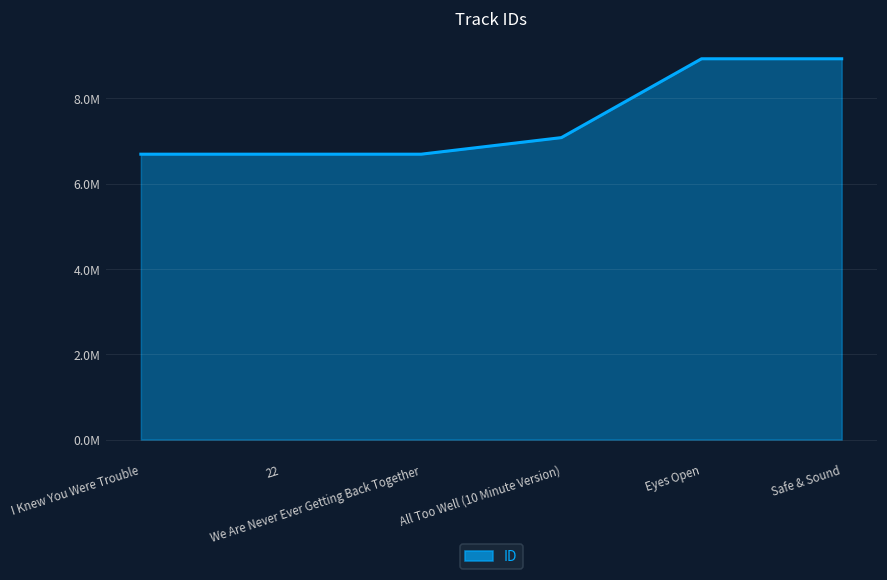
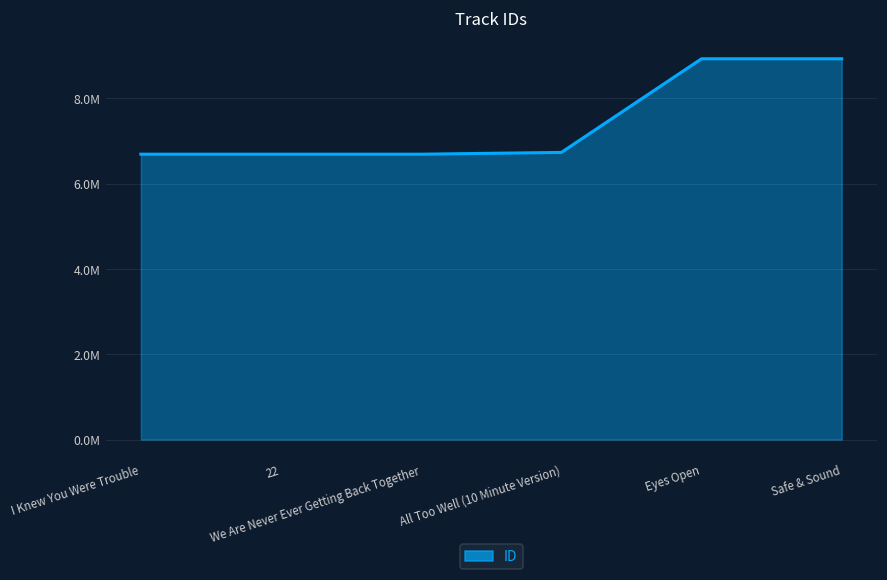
All Too Well (10 Minute Version): 7100000 -> 6700000
